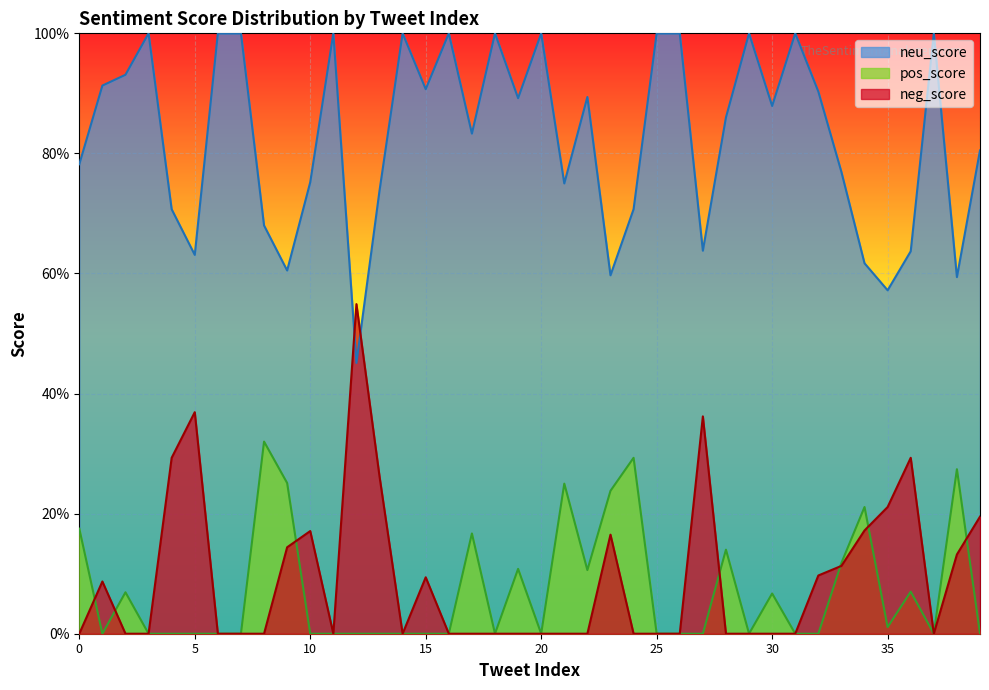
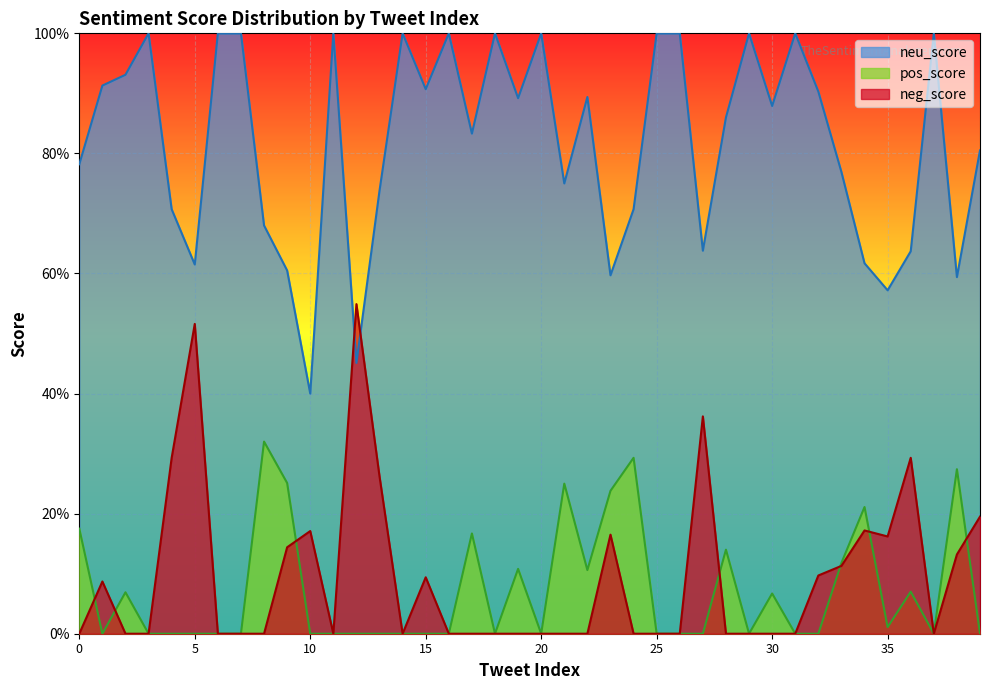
neu_score, 5: 63% -> 62%
neg_score, 5: 37% -> 52%
neu_score, 10: 75% -> 40%
neg_score, 35: 21% -> 16%
